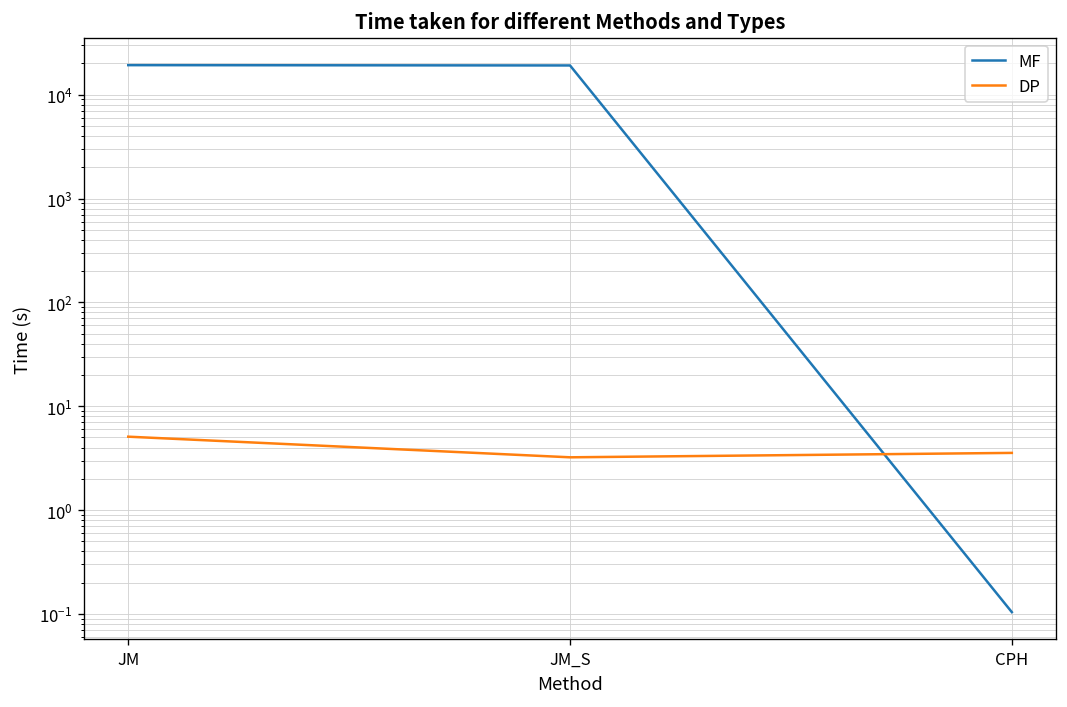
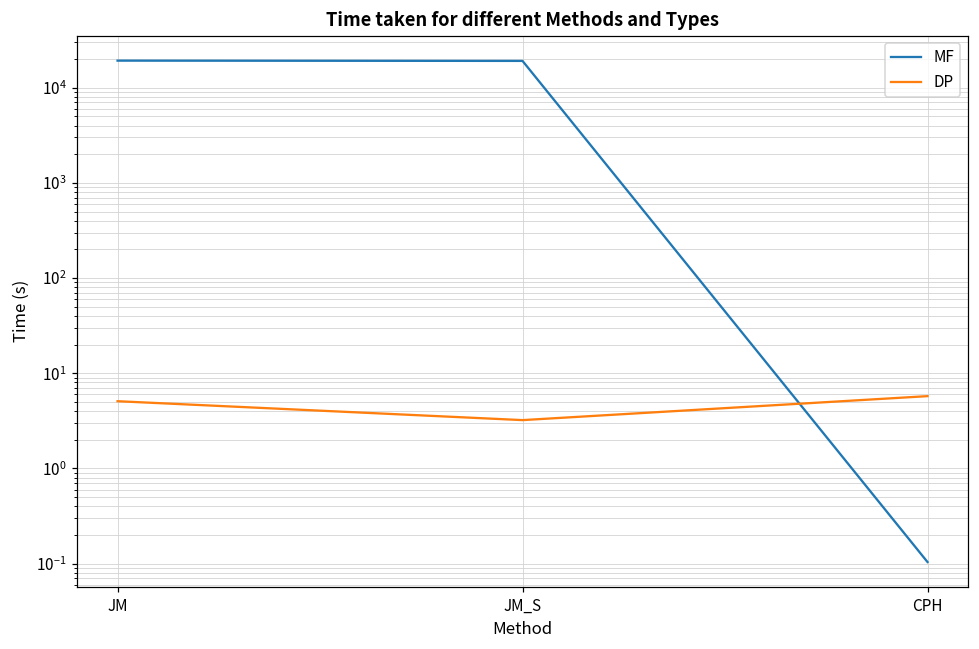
DP, CPH: 3.6 -> 6
